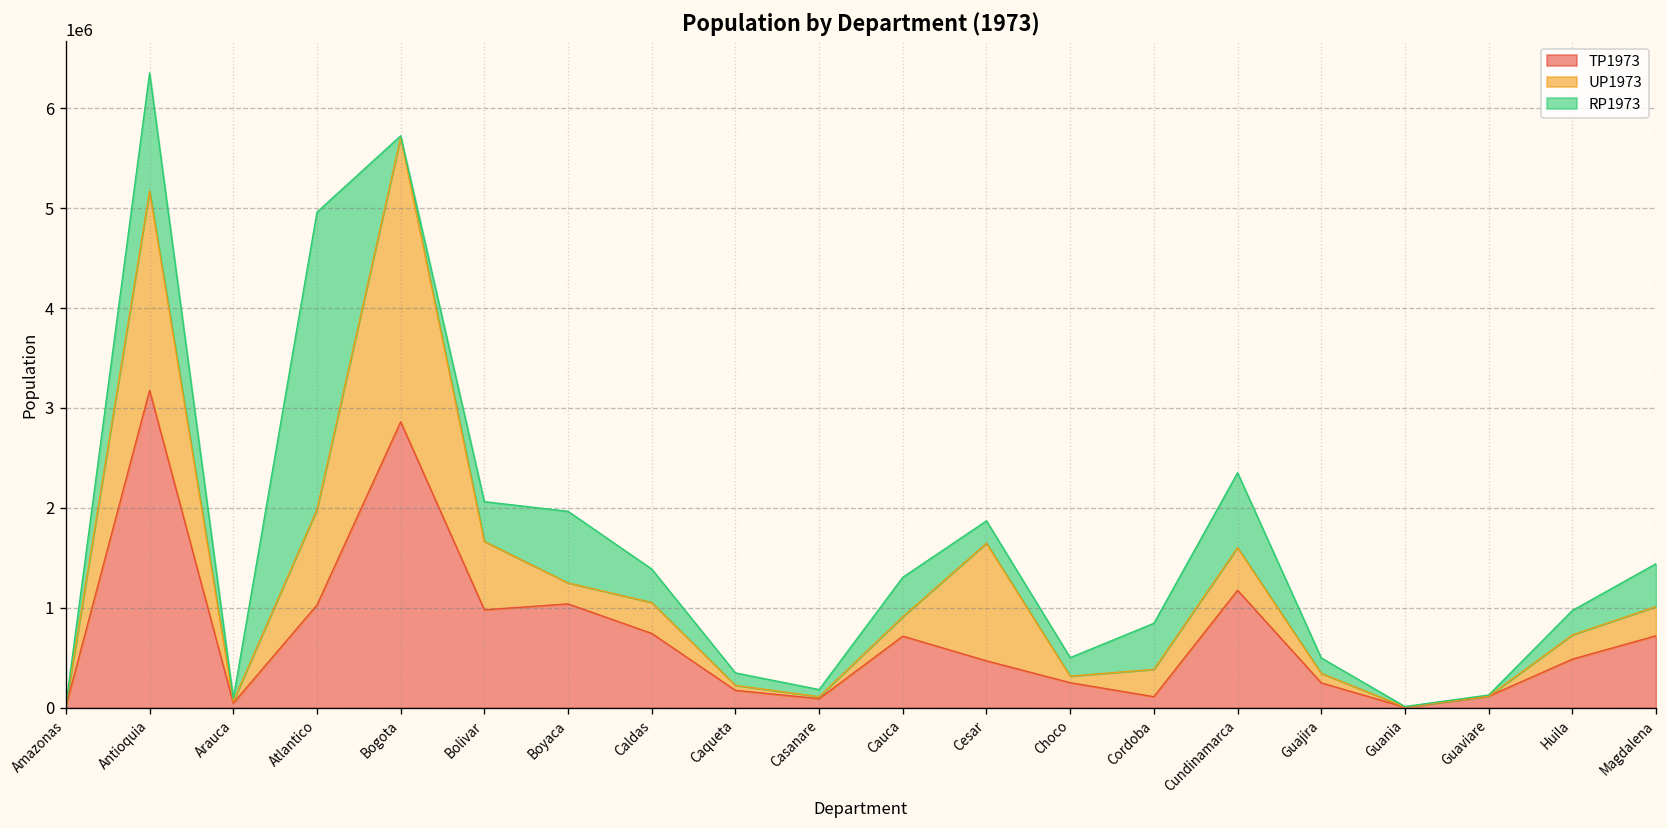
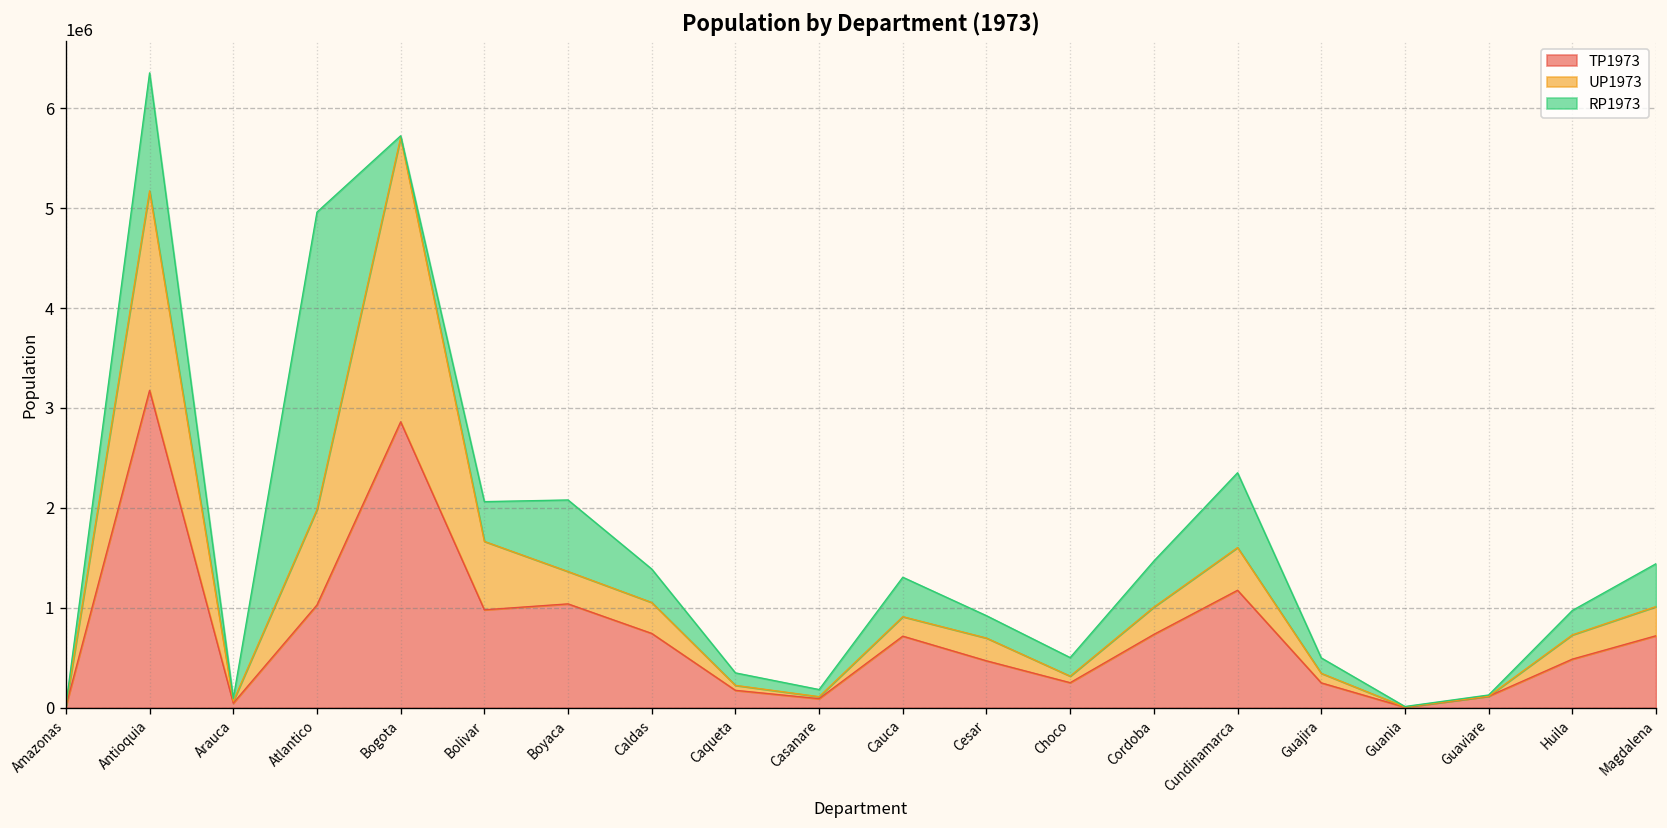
UP1973, Boyaca: 200000 -> 300000
UP1973, Cesar: 1200000 -> 200000
TP1973, Cordoba: 100000 -> 700000
